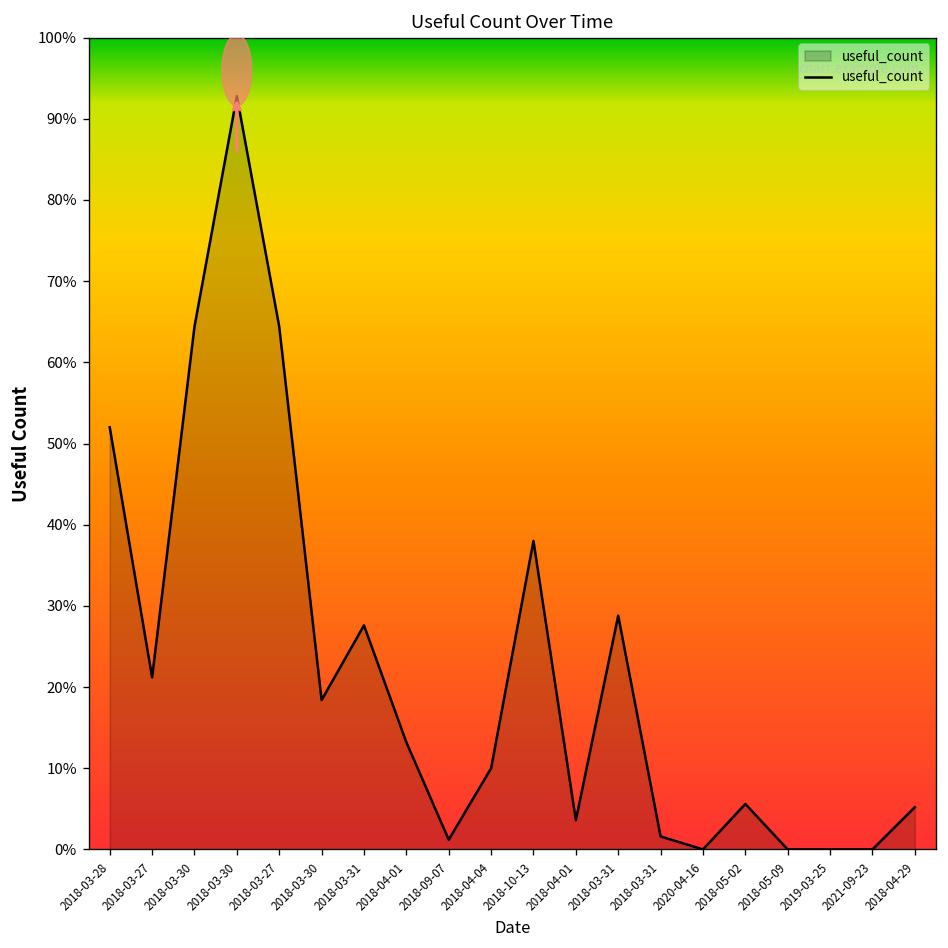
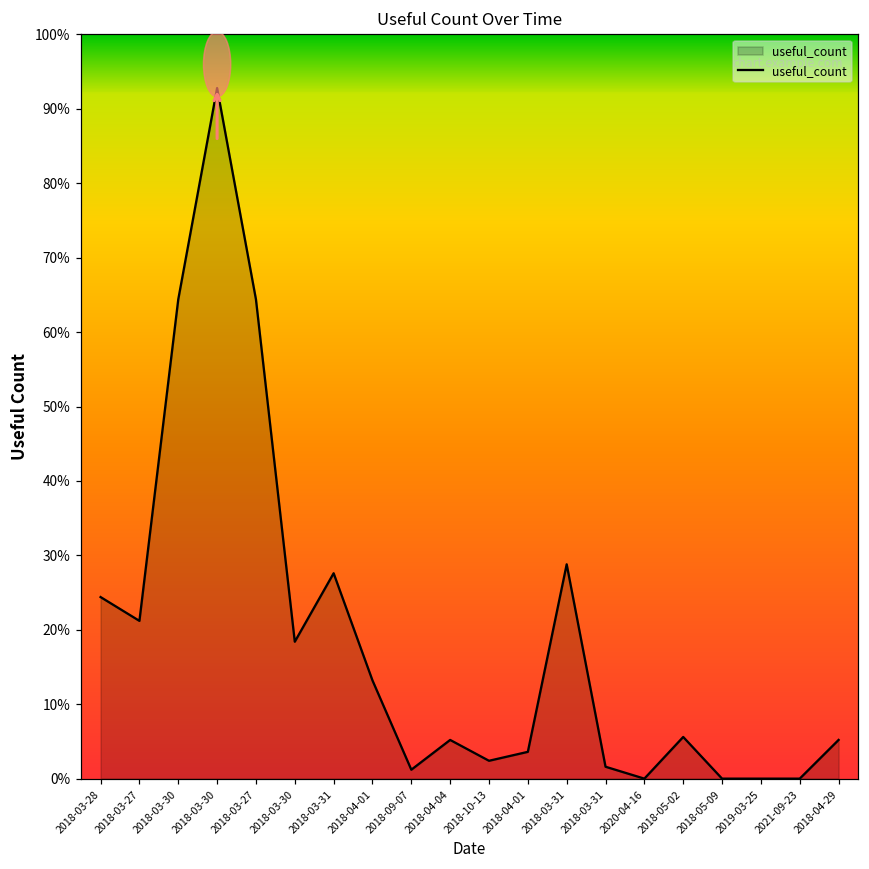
2018-03-28: 52% -> 24%
2018-04-04: 10% -> 5%
2018-10-13: 38% -> 2%
